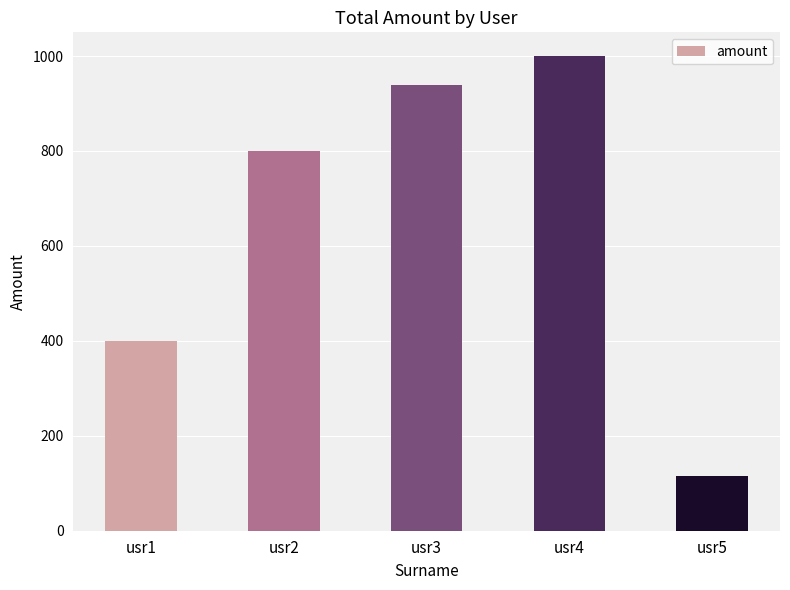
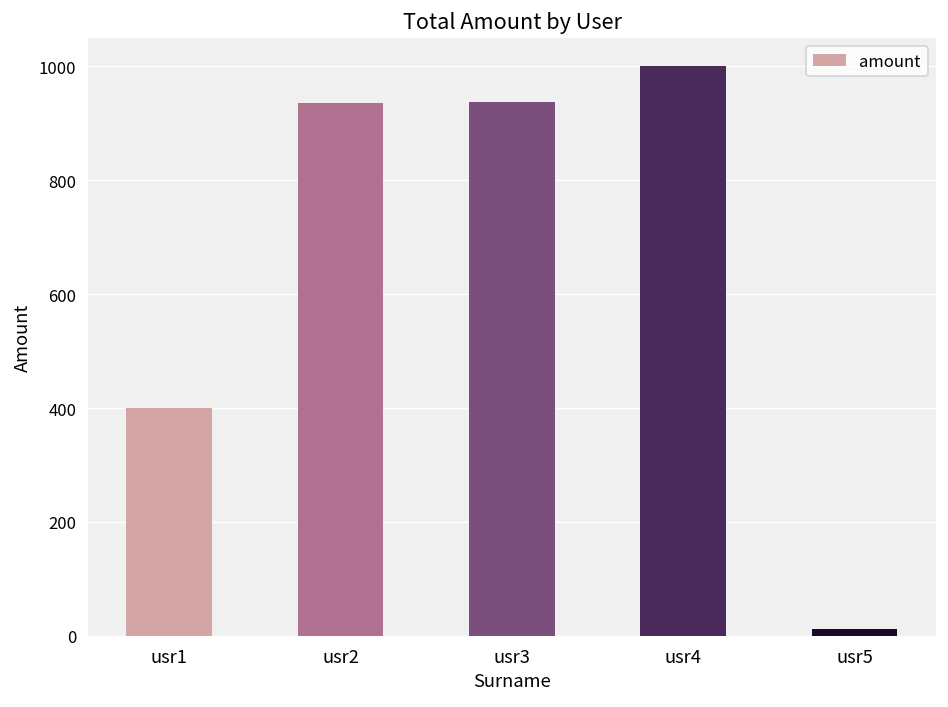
usr2: 800 -> 940
usr5: 120 -> 10
